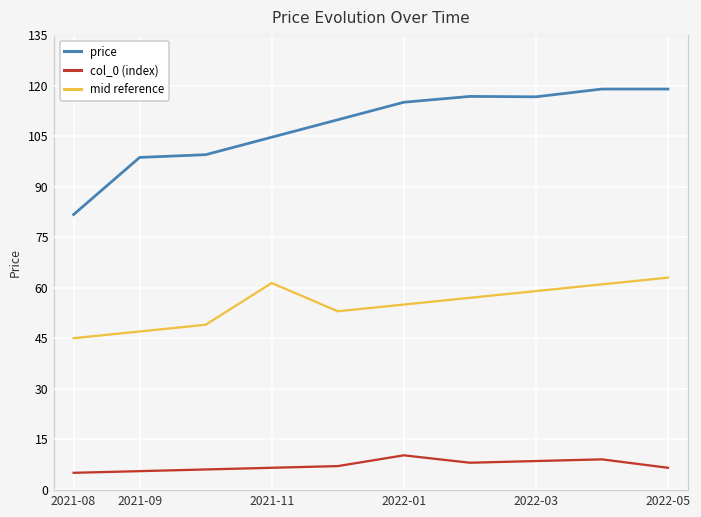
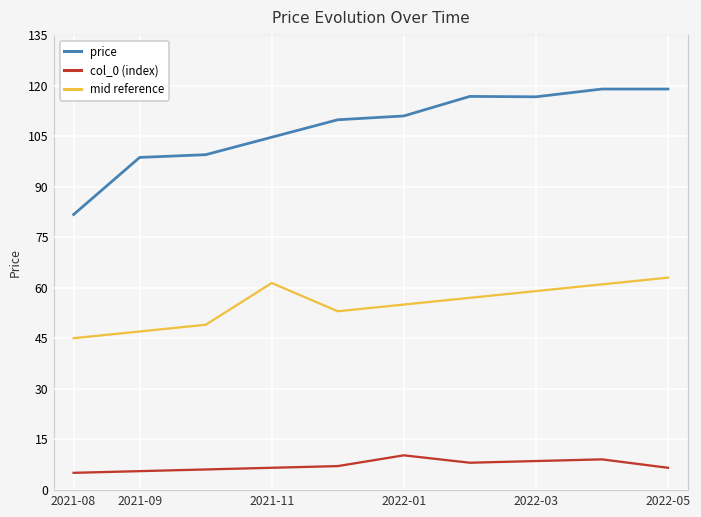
price, 2022-01: 115 -> 111
